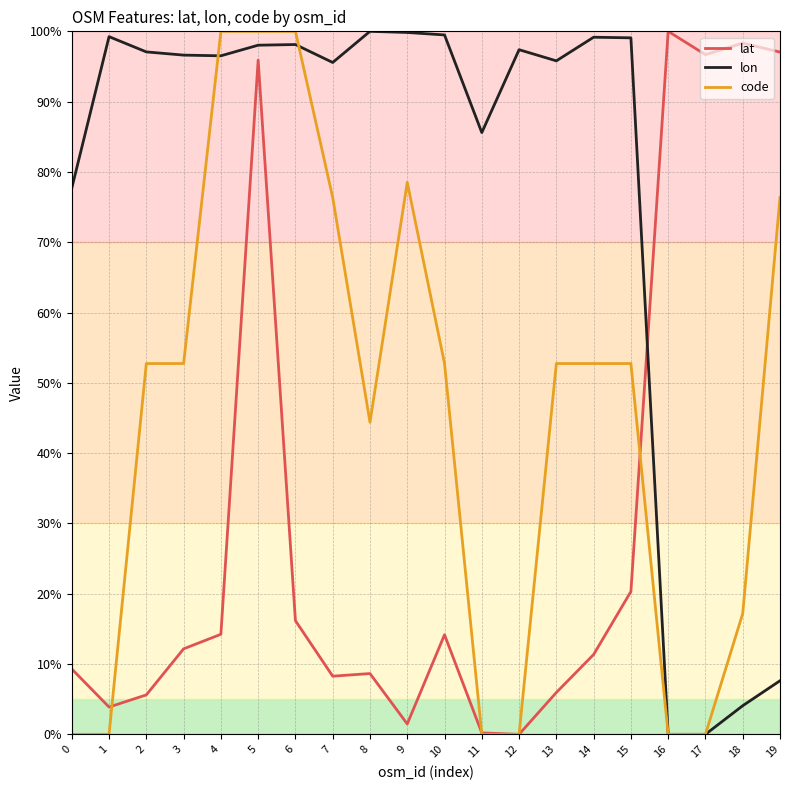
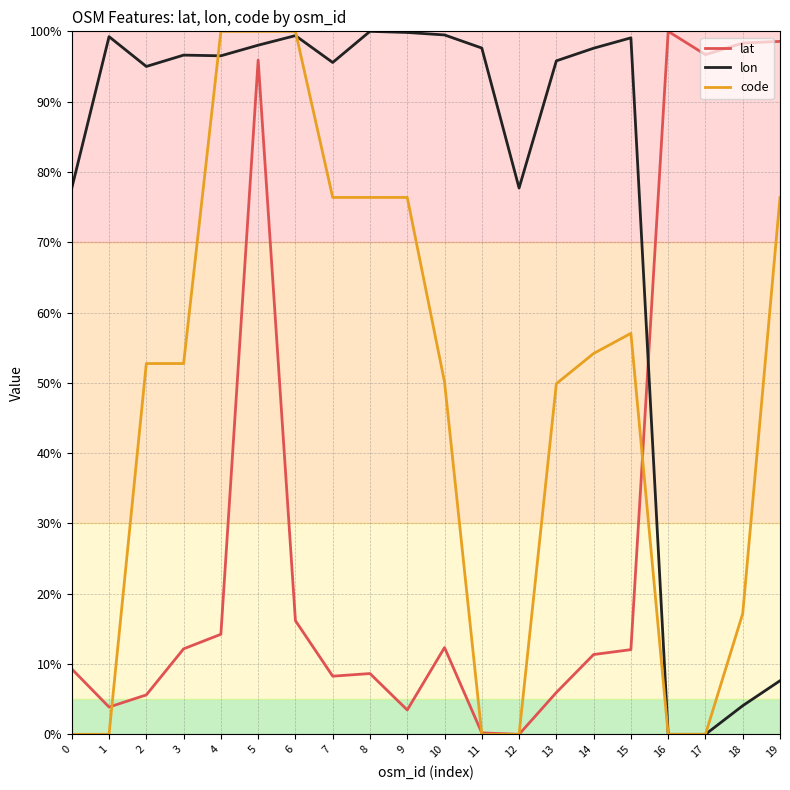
lon, 2: 97% -> 95%
lon, 6: 98% -> 99%
code, 8: 44% -> 76%
lat, 9: 1% -> 3%
code, 9: 79% -> 76%
lat, 10: 14% -> 12%
code, 10: 53% -> 50%
lon, 11: 86% -> 98%
lon, 12: 97% -> 78%
code, 13: 53% -> 50%
lon, 14: 99% -> 98%
code, 14: 53% -> 54%
lat, 15: 20% -> 12%
code, 15: 53% -> 57%
lat, 19: 97% -> 99%
